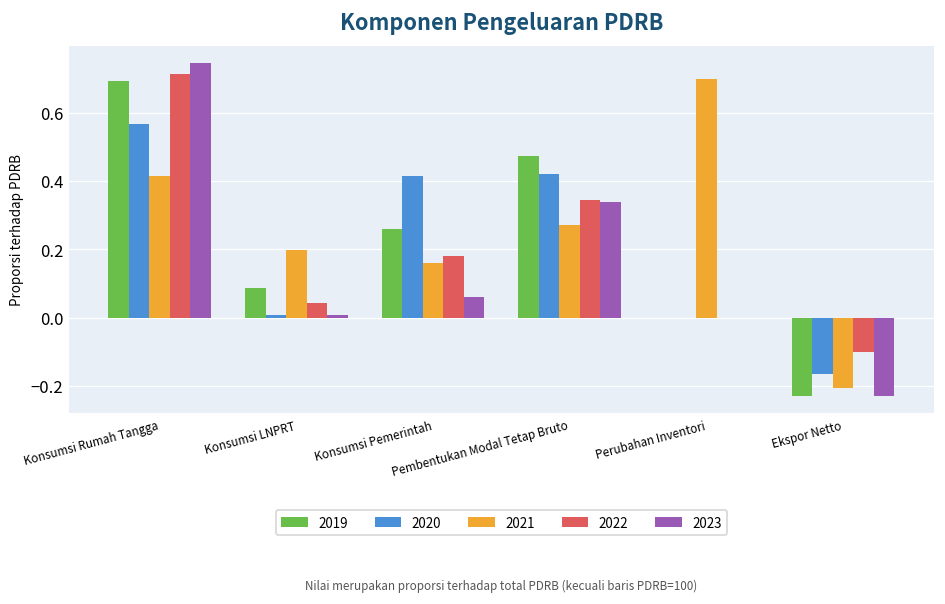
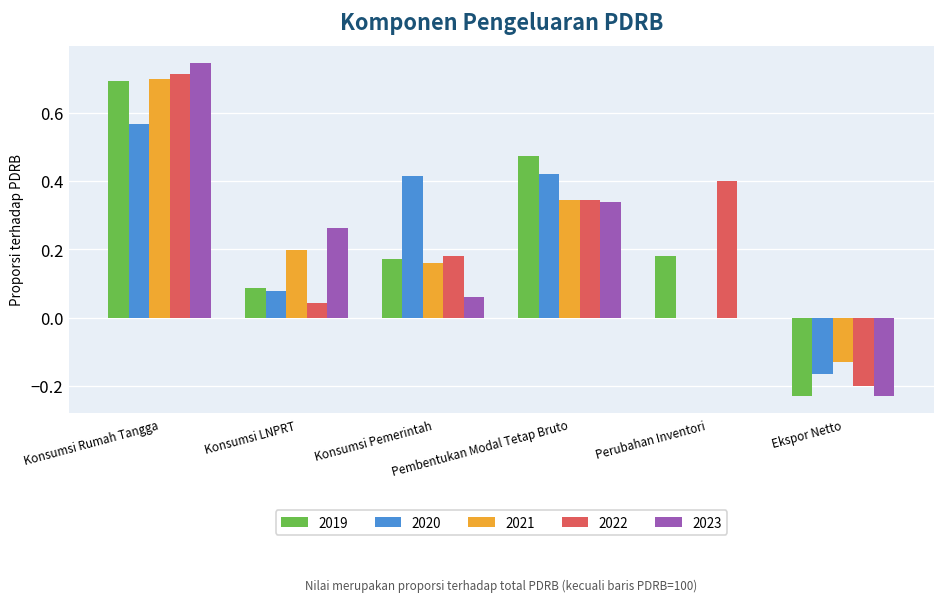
2021, Konsumsi Rumah Tangga: 0.41 -> 0.70
2020, Konsumsi LNPRT: 0.01 -> 0.08
2023, Konsumsi LNPRT: 0.01 -> 0.26
2019, Konsumsi Pemerintah: 0.26 -> 0.17
2021, Pembentukan Modal Tetap Bruto: 0.27 -> 0.34
2019, Perubahan Inventori: 0.00 -> 0.18
2021, Perubahan Inventori: 0.7 -> 0.0
2022, Perubahan Inventori: 0.0 -> 0.4
2021, Ekspor Netto: -0.21 -> -0.13
2022, Ekspor Netto: -0.10 -> -0.20
